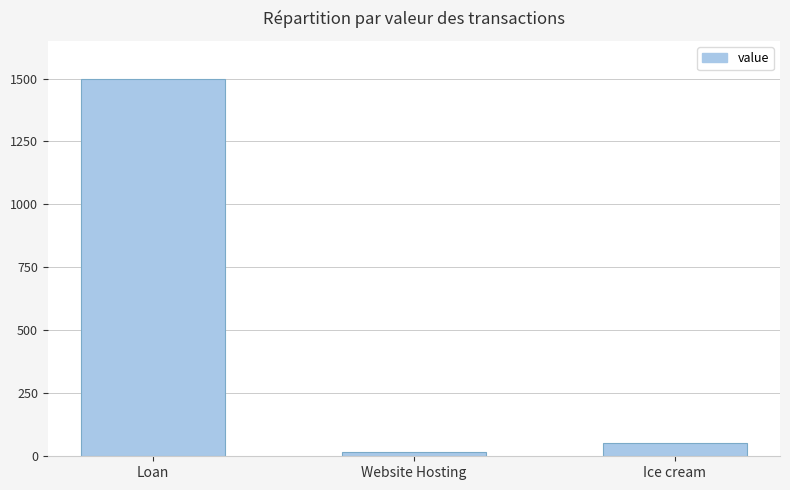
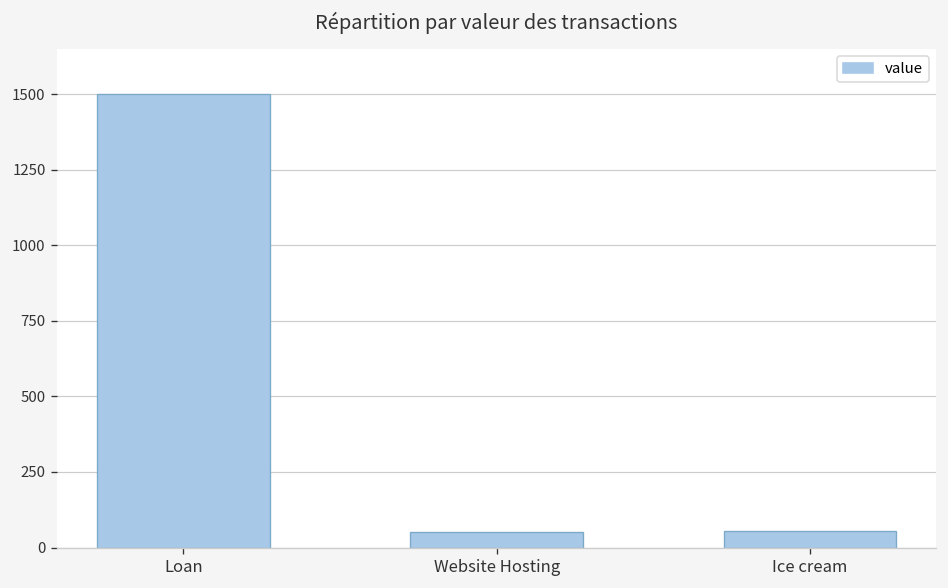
Website Hosting: 20 -> 50
